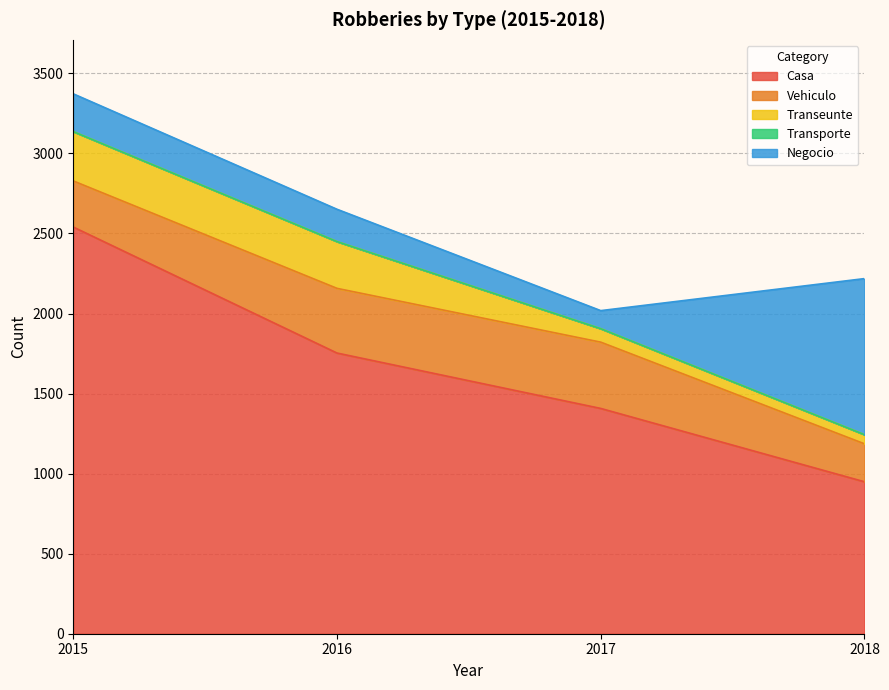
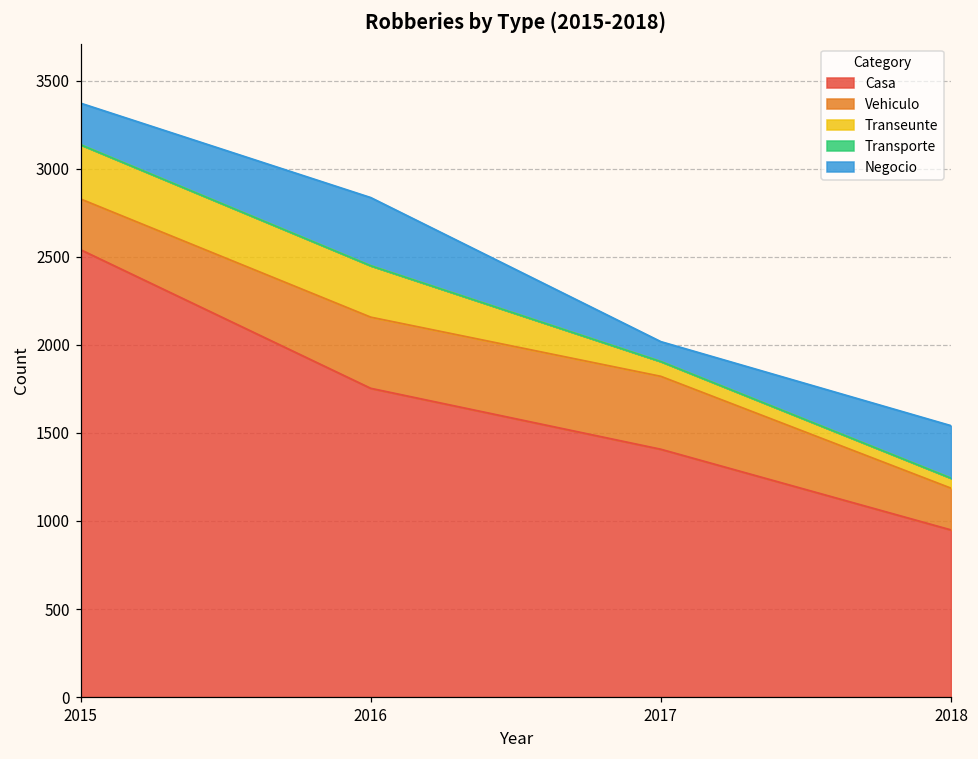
Negocio, 2016: 200 -> 390
Negocio, 2018: 980 -> 300
